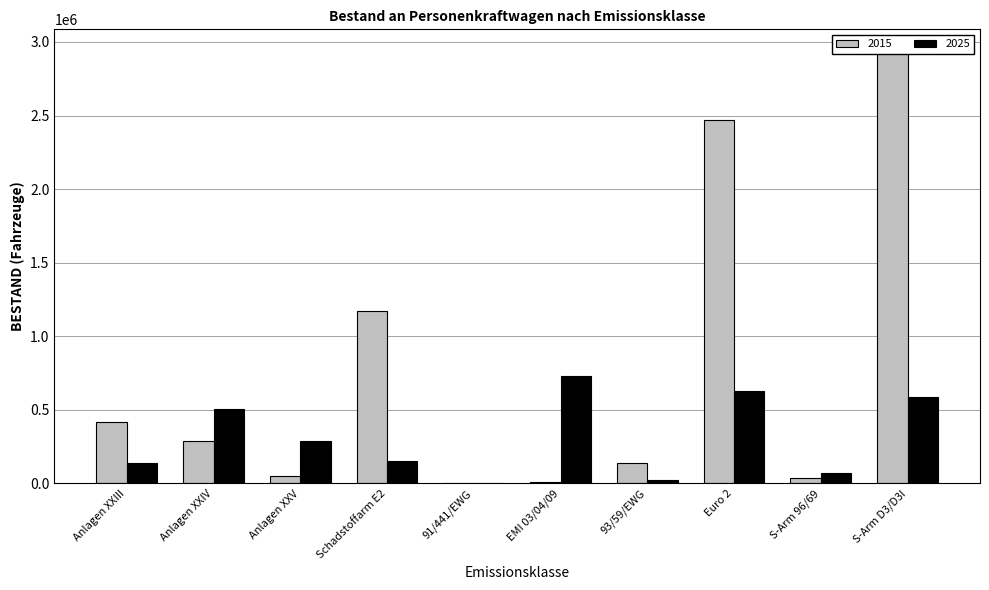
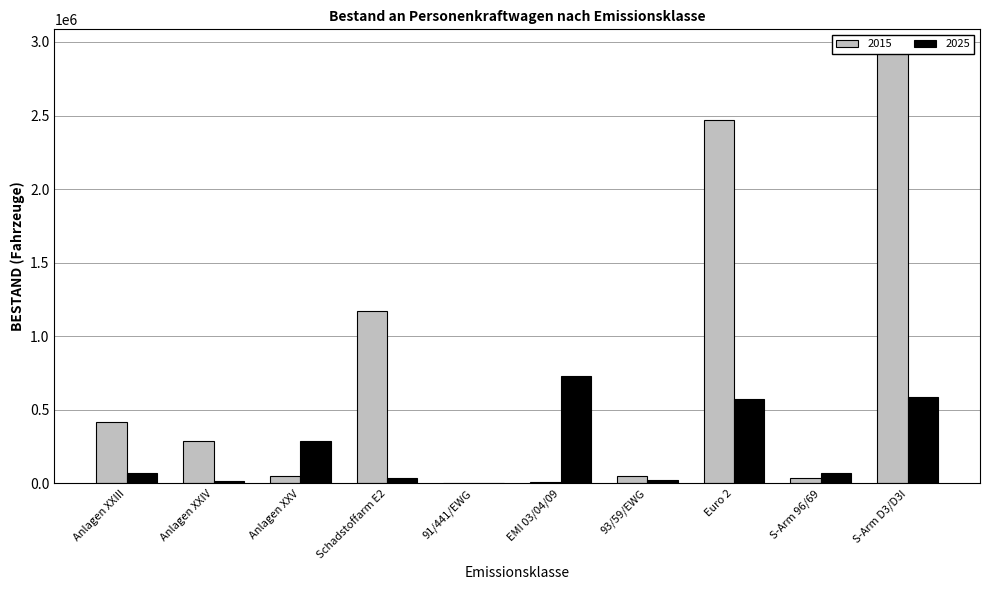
2025, Anlagen XXIII: 140000 -> 70000
2025, Anlagen XXIV: 500000 -> 20000
2025, Schadstoffarm E2: 150000 -> 40000
2015, 93/59/EWG: 140000 -> 50000
2025, Euro 2: 630000 -> 570000
